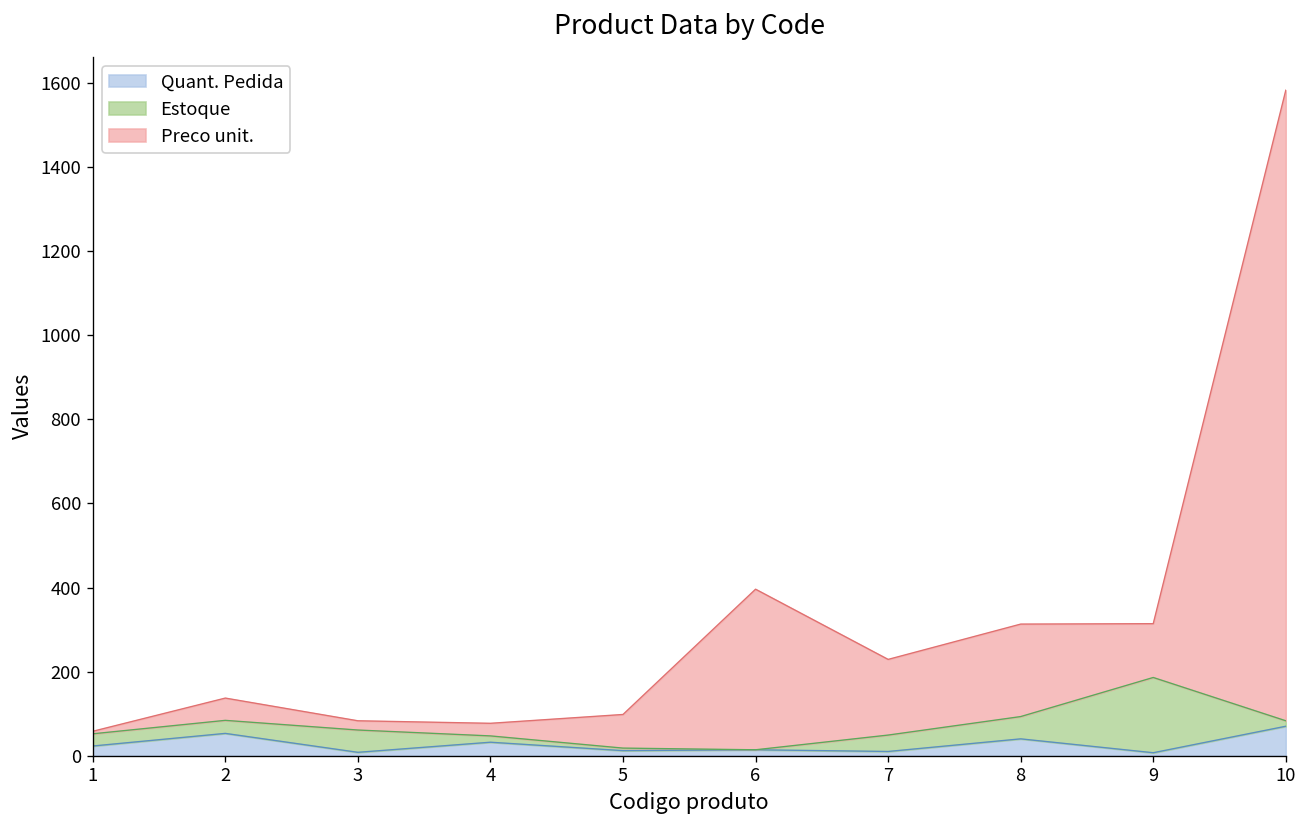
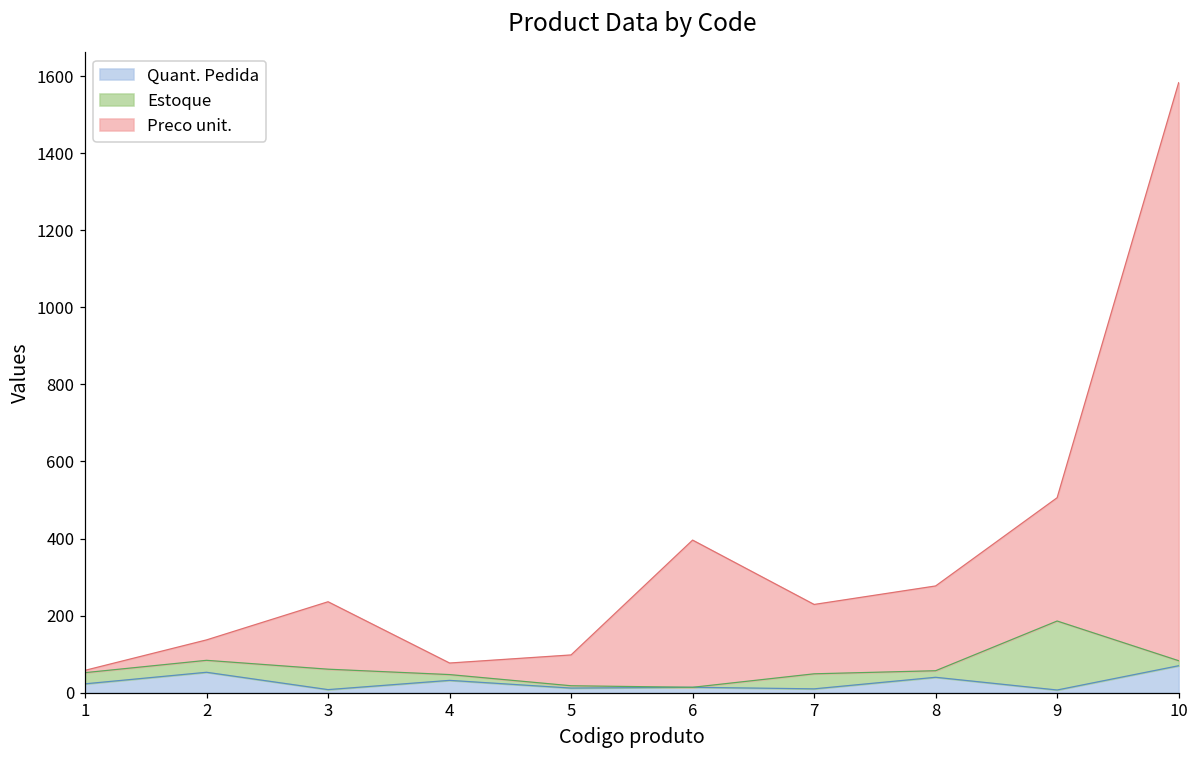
Preco unit., 3: 20 -> 180
Estoque, 8: 50 -> 20
Preco unit., 9: 130 -> 320
